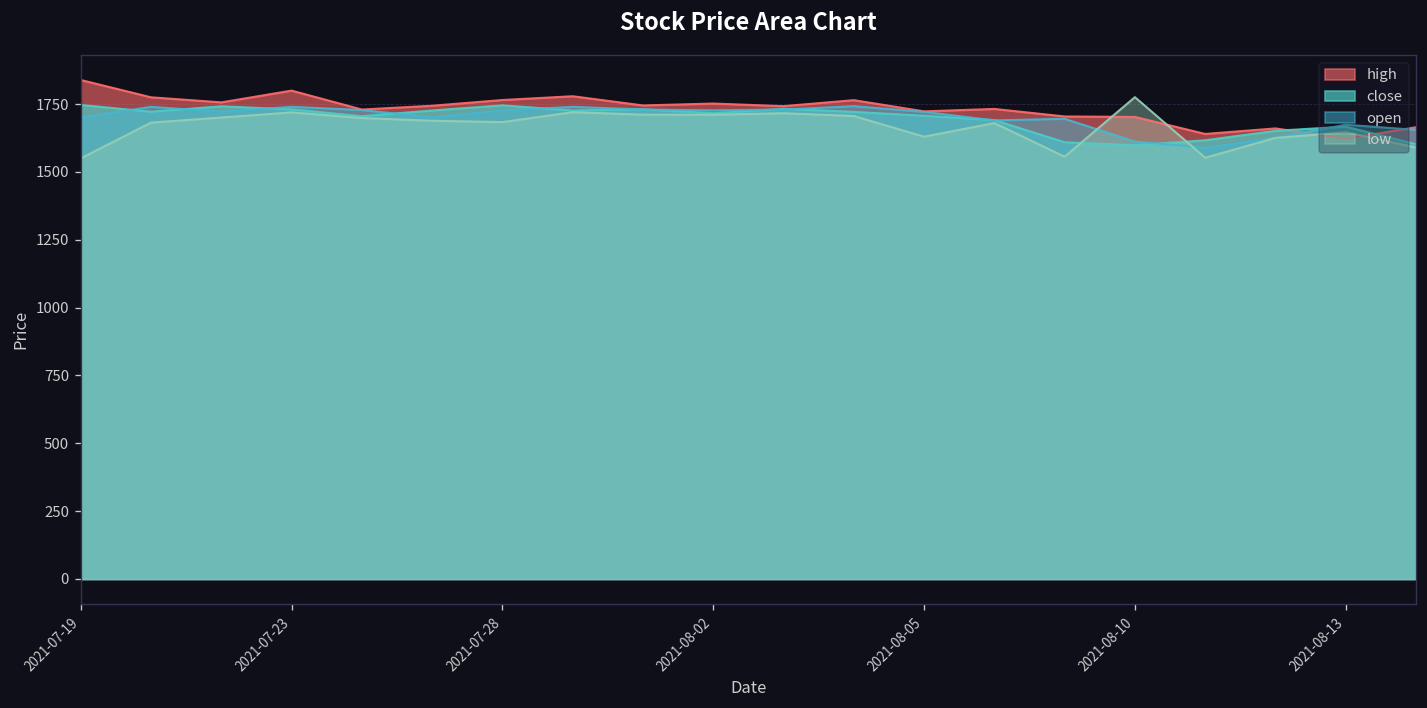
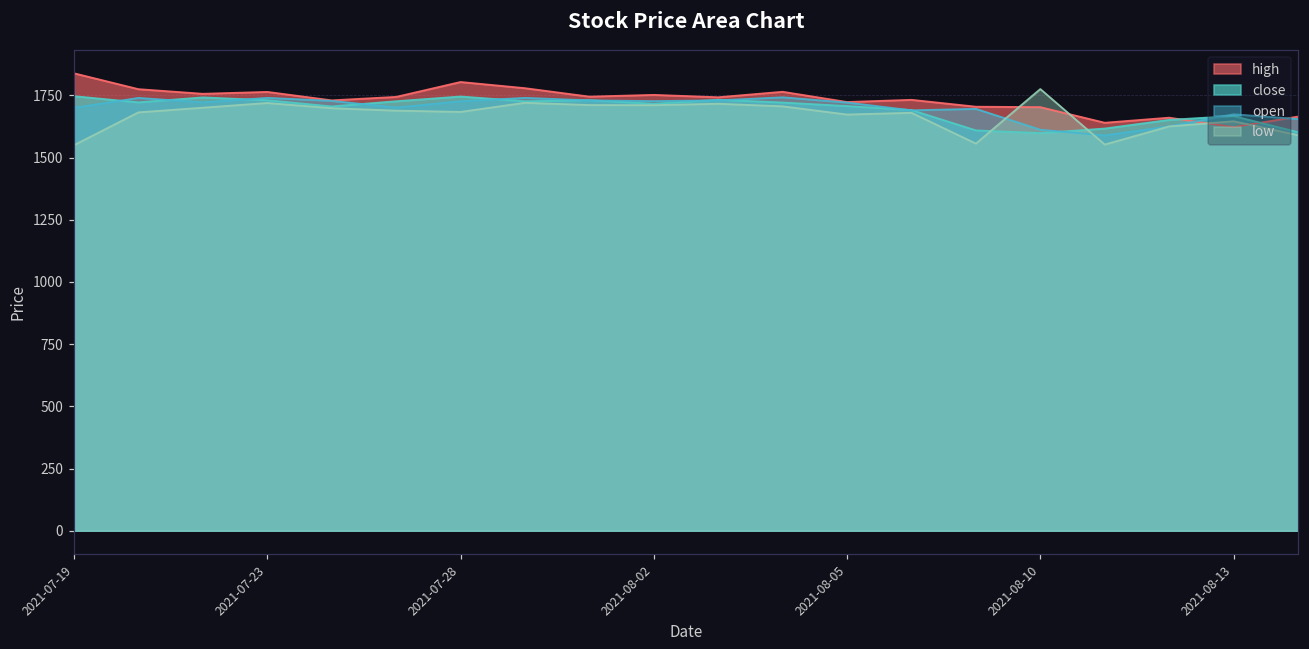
high, 2021-07-23: 1800 -> 1760
high, 2021-07-28: 1770 -> 1800
low, 2021-08-05: 1630 -> 1670
